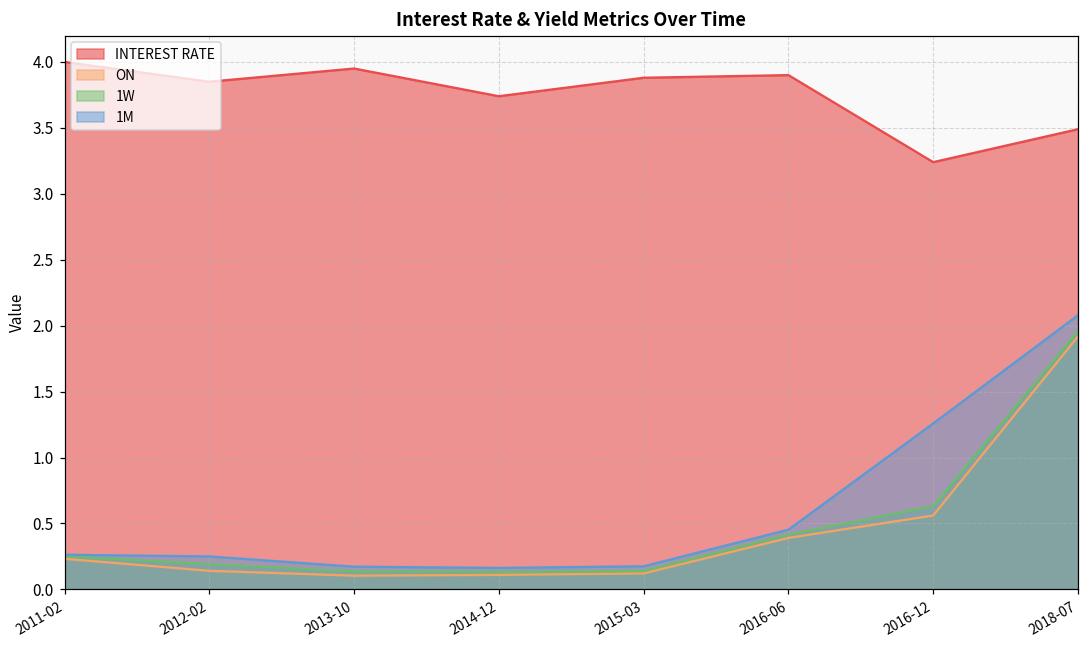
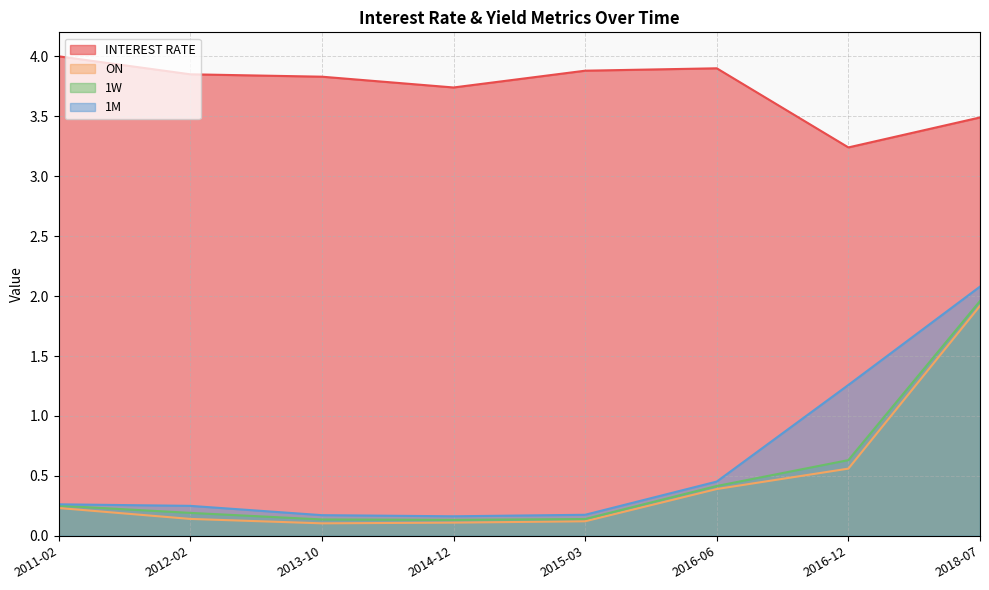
INTEREST RATE, 2013-10: 3.95 -> 3.83
